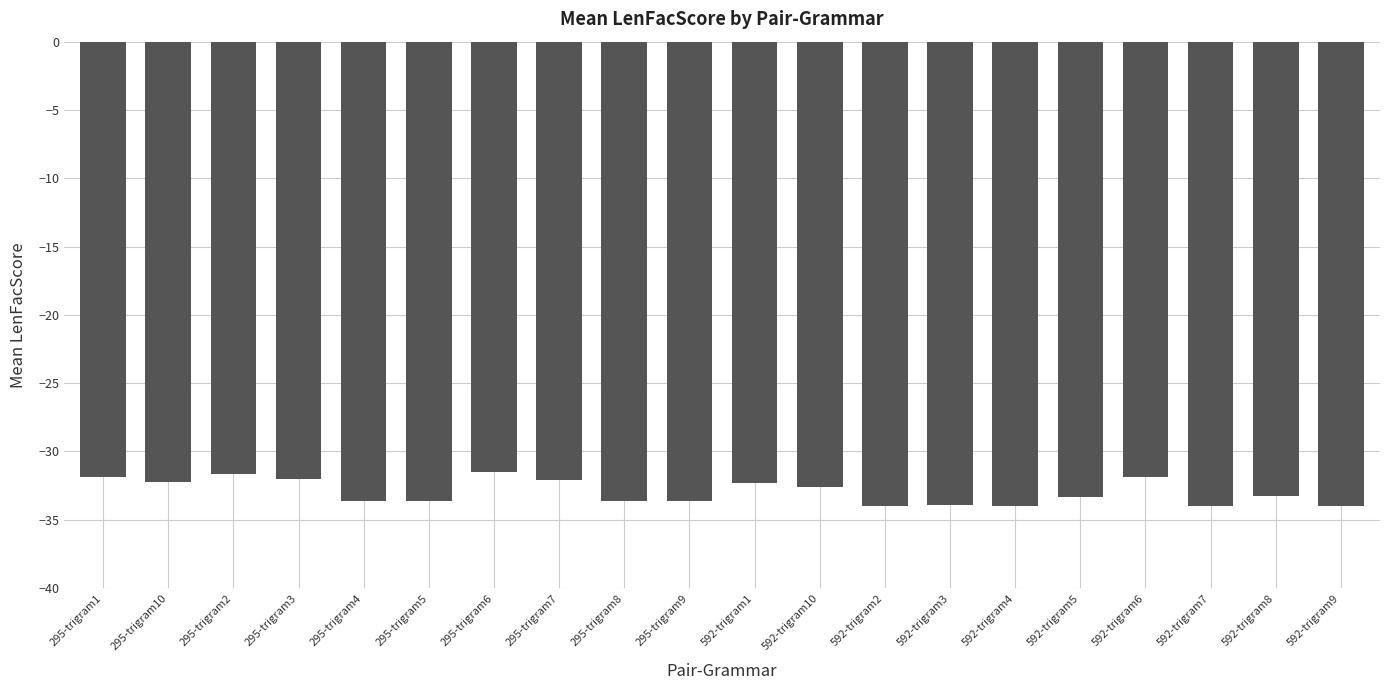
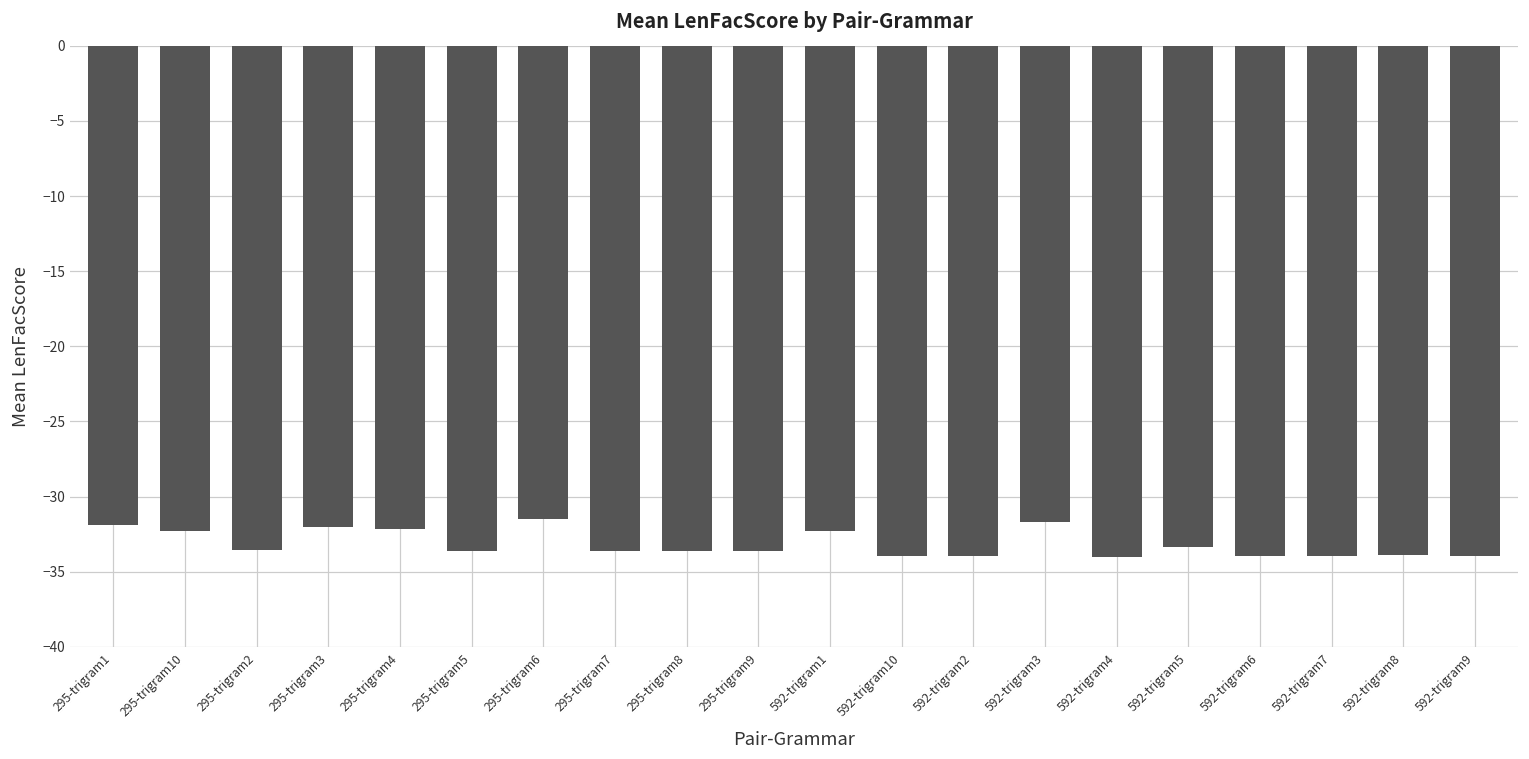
295-trigram2: -31.6 -> -33.5
295-trigram4: -33.6 -> -32.2
295-trigram7: -32.1 -> -33.6
592-trigram10: -32.6 -> -34.0
592-trigram3: -34.0 -> -31.7
592-trigram6: -31.9 -> -33.9
592-trigram8: -33.3 -> -33.9
